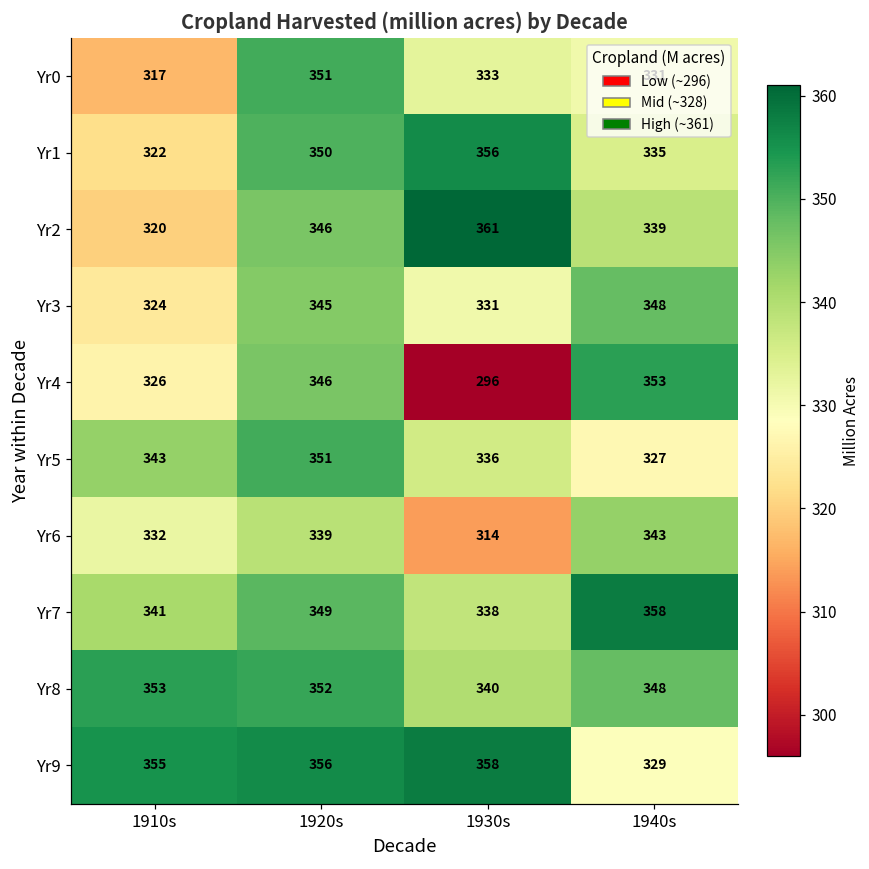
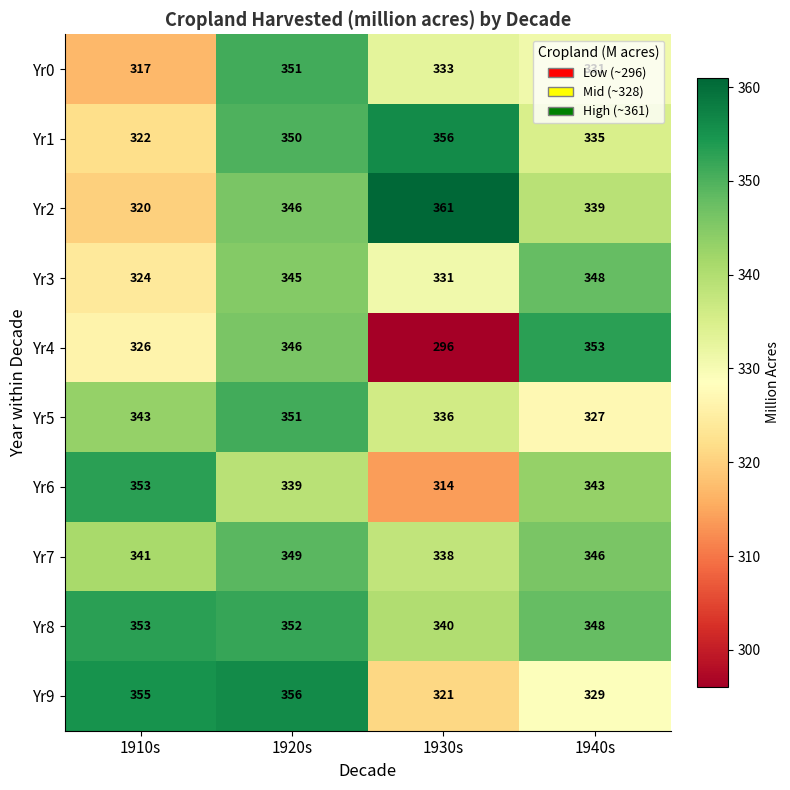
Yr6, 1910s: 332 -> 353
Yr7, 1940s: 358 -> 346
Yr9, 1930s: 358 -> 321
